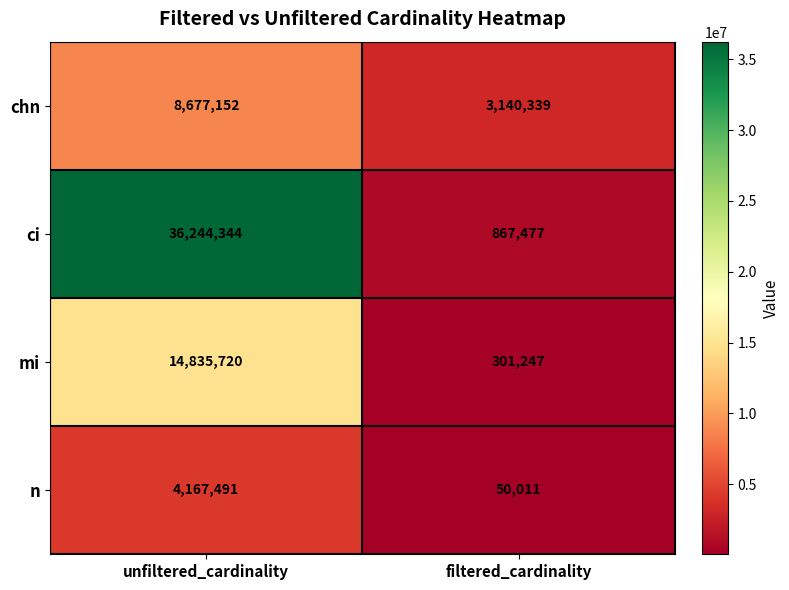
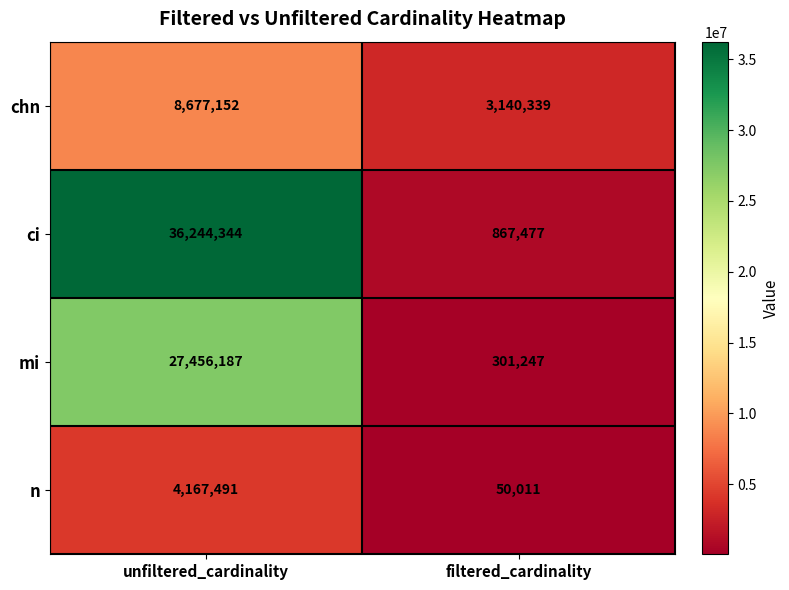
mi, unfiltered_cardinality: 14,835,720 -> 27,456,187
